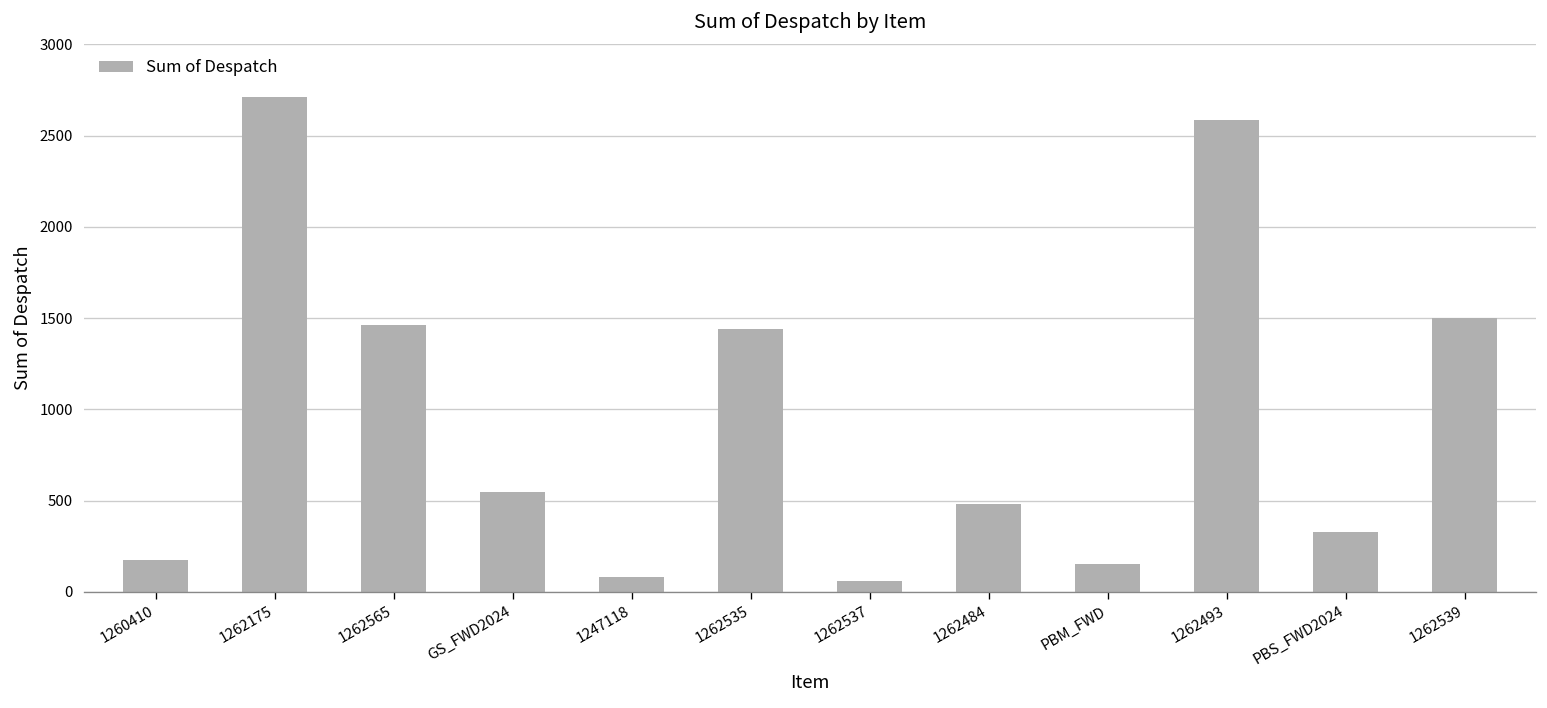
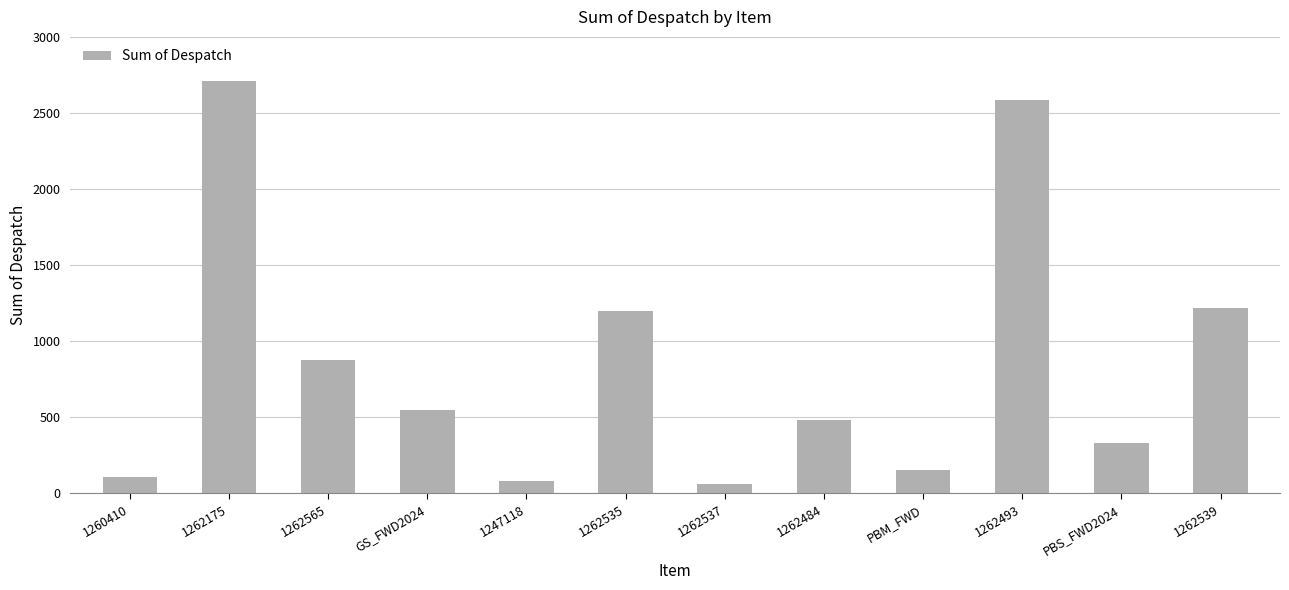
1260410: 180 -> 110
1262565: 1460 -> 880
1262535: 1440 -> 1200
1262539: 1500 -> 1220
